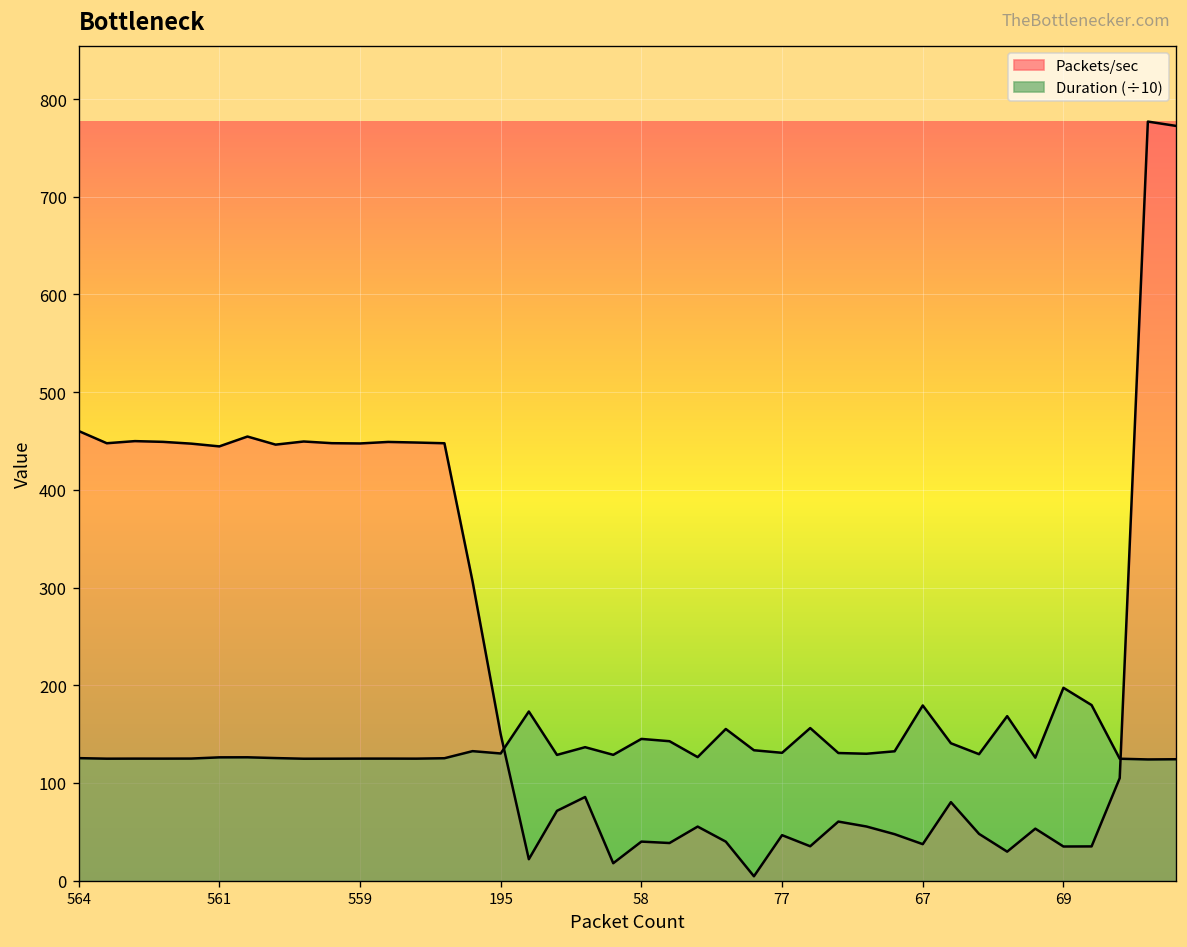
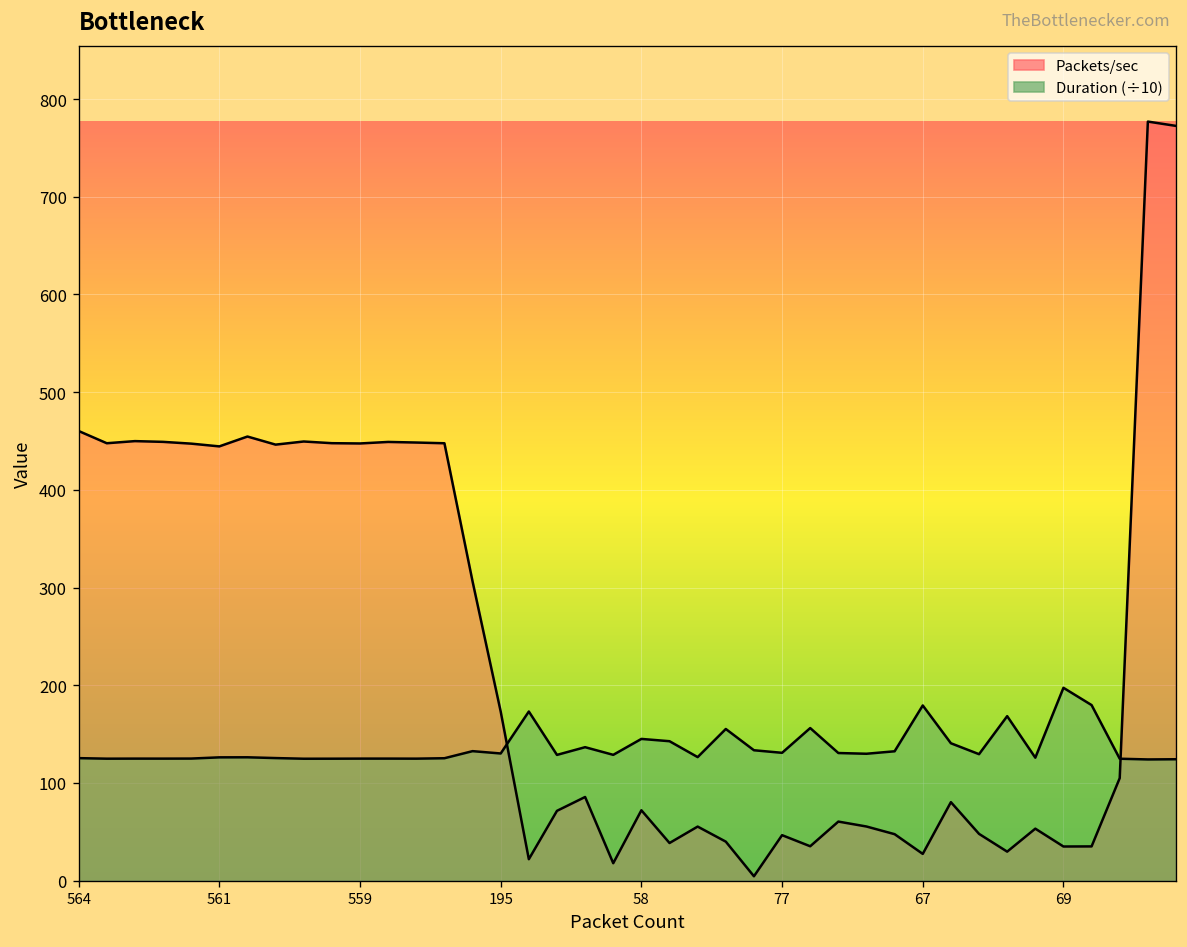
Packets/sec, 195: 150 -> 170
Packets/sec, 58: 40 -> 70
Packets/sec, 67: 40 -> 30
